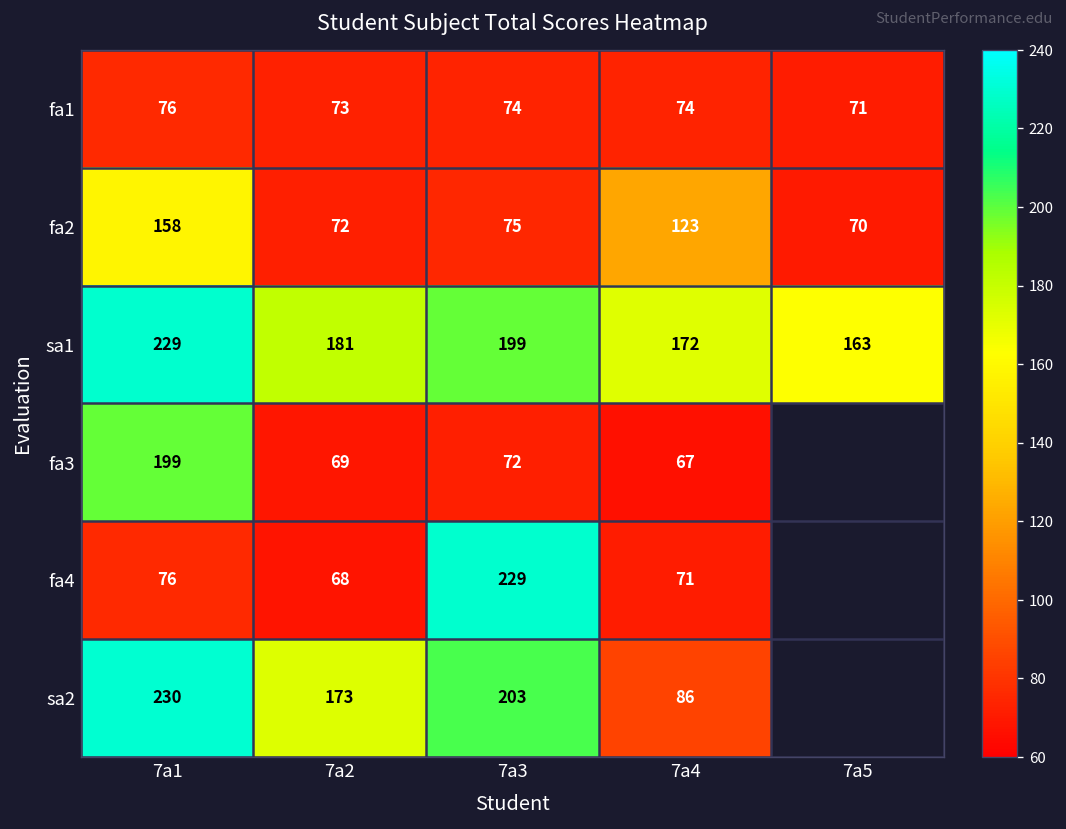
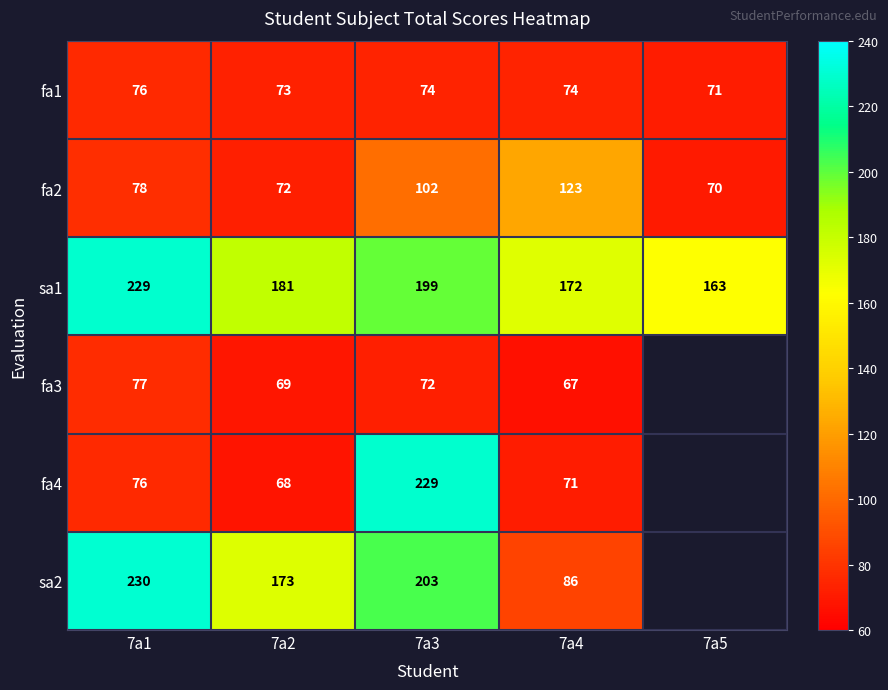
fa2, 7a1: 158 -> 78
fa2, 7a3: 75 -> 102
fa3, 7a1: 199 -> 77
